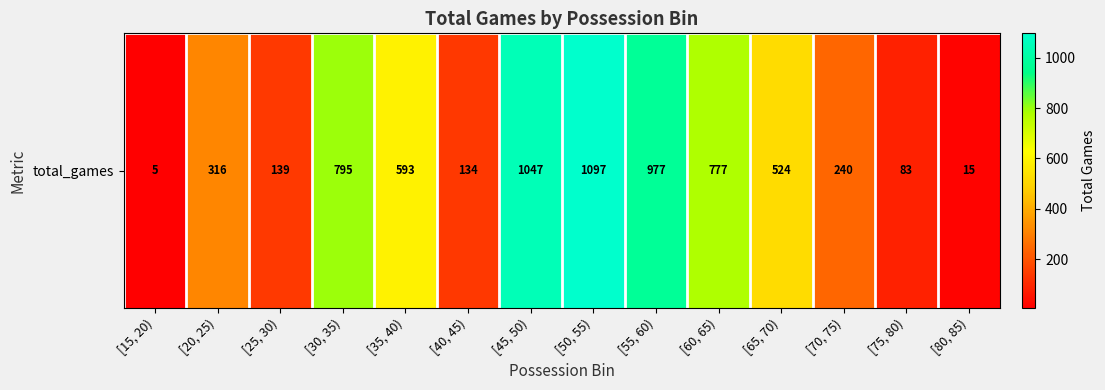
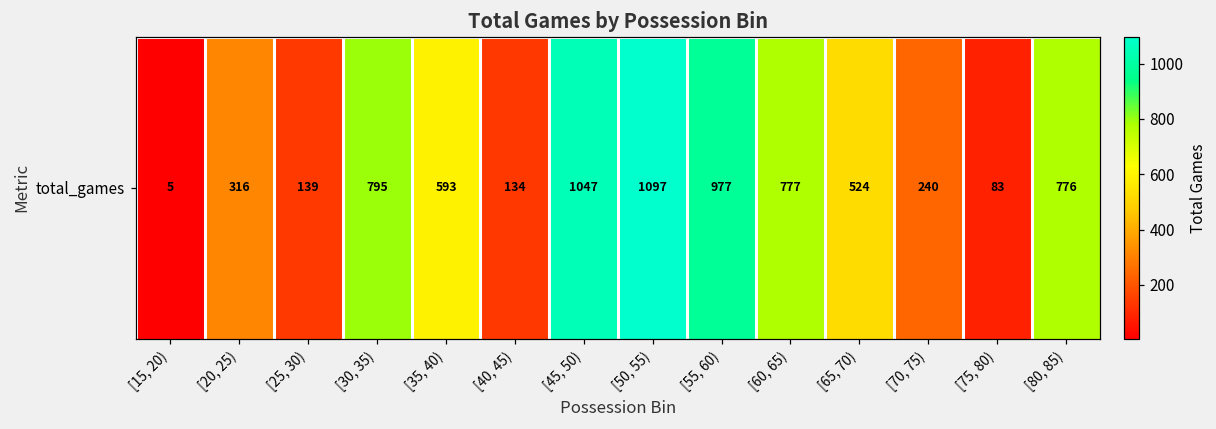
total_games, [80, 85): 15 -> 776
